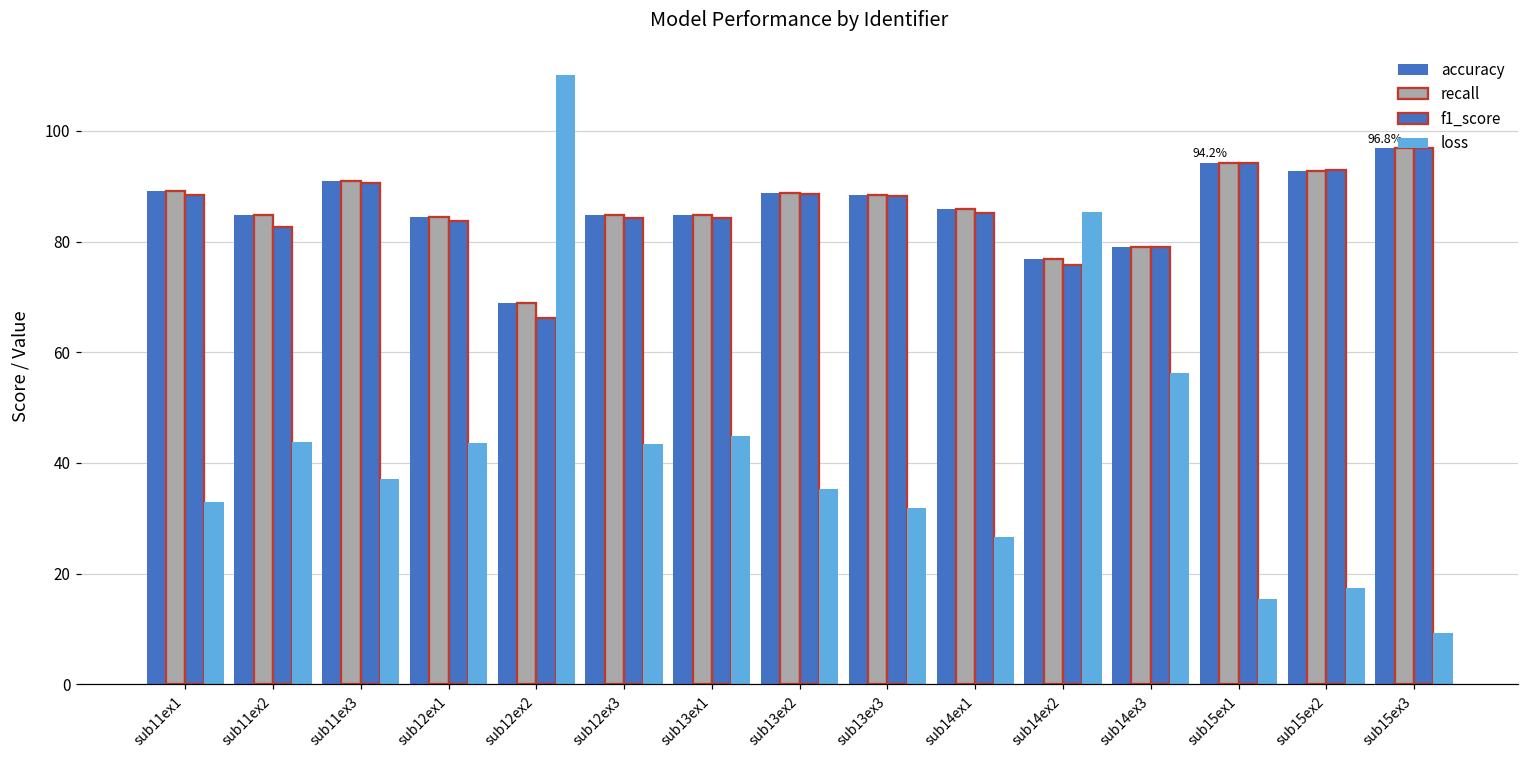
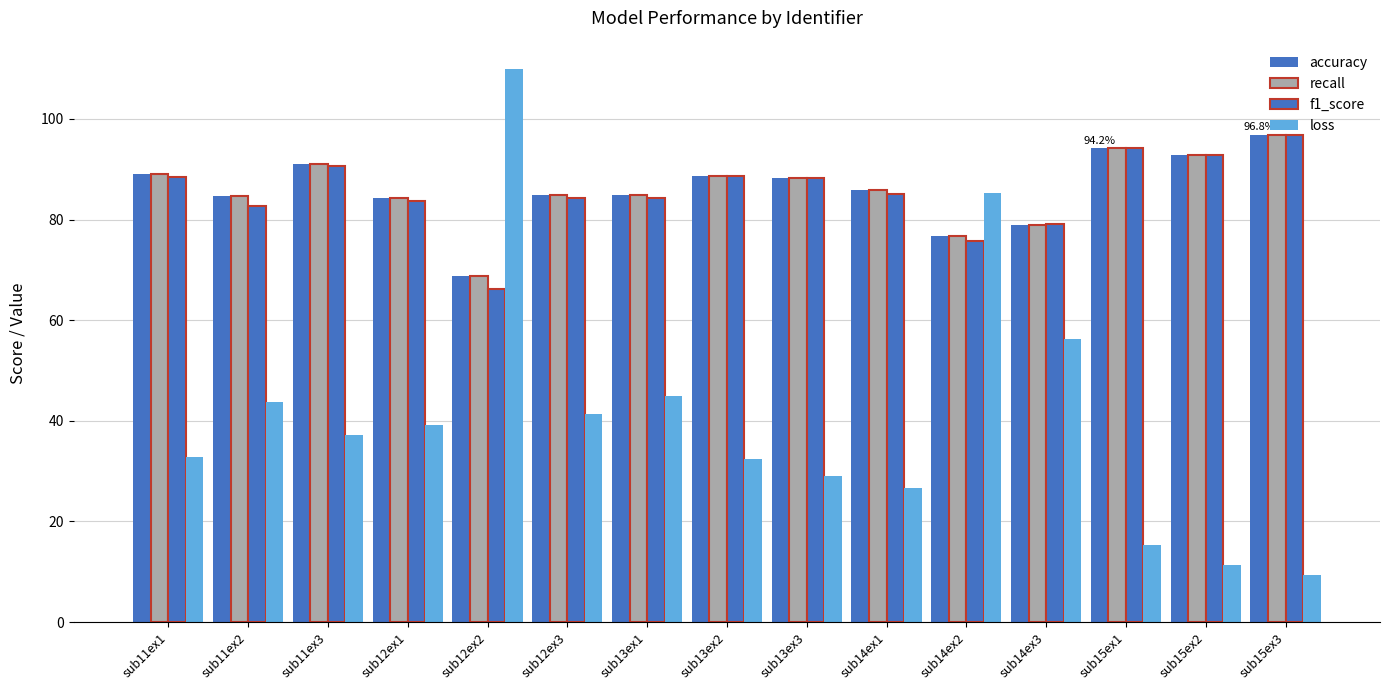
loss, sub12ex1: 44 -> 39
loss, sub12ex3: 43 -> 41
loss, sub13ex2: 35 -> 32
loss, sub13ex3: 32 -> 29
loss, sub15ex2: 17 -> 11
